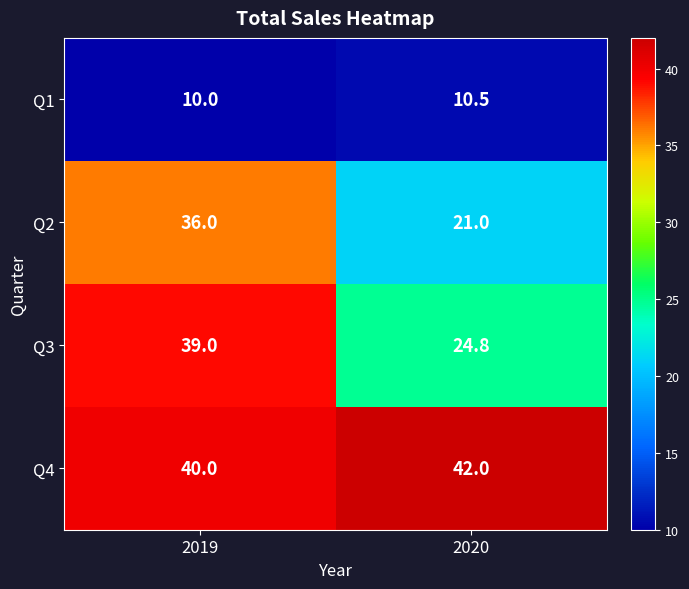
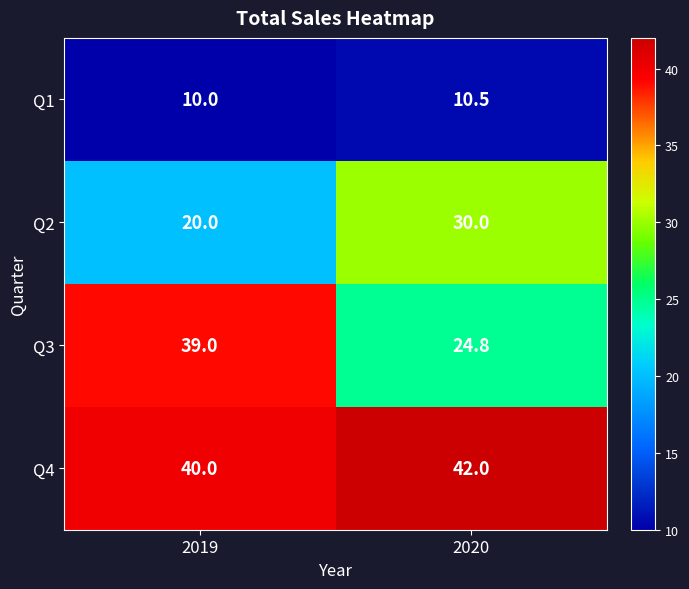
Q2, 2019: 36.0 -> 20.0
Q2, 2020: 21.0 -> 30.0
